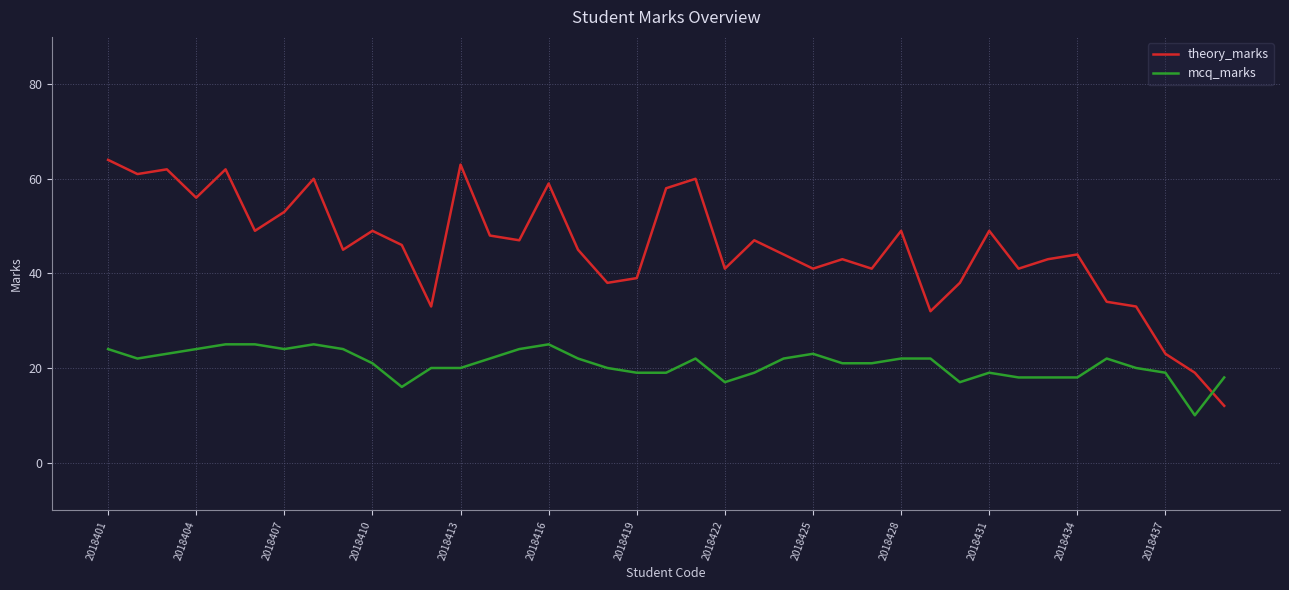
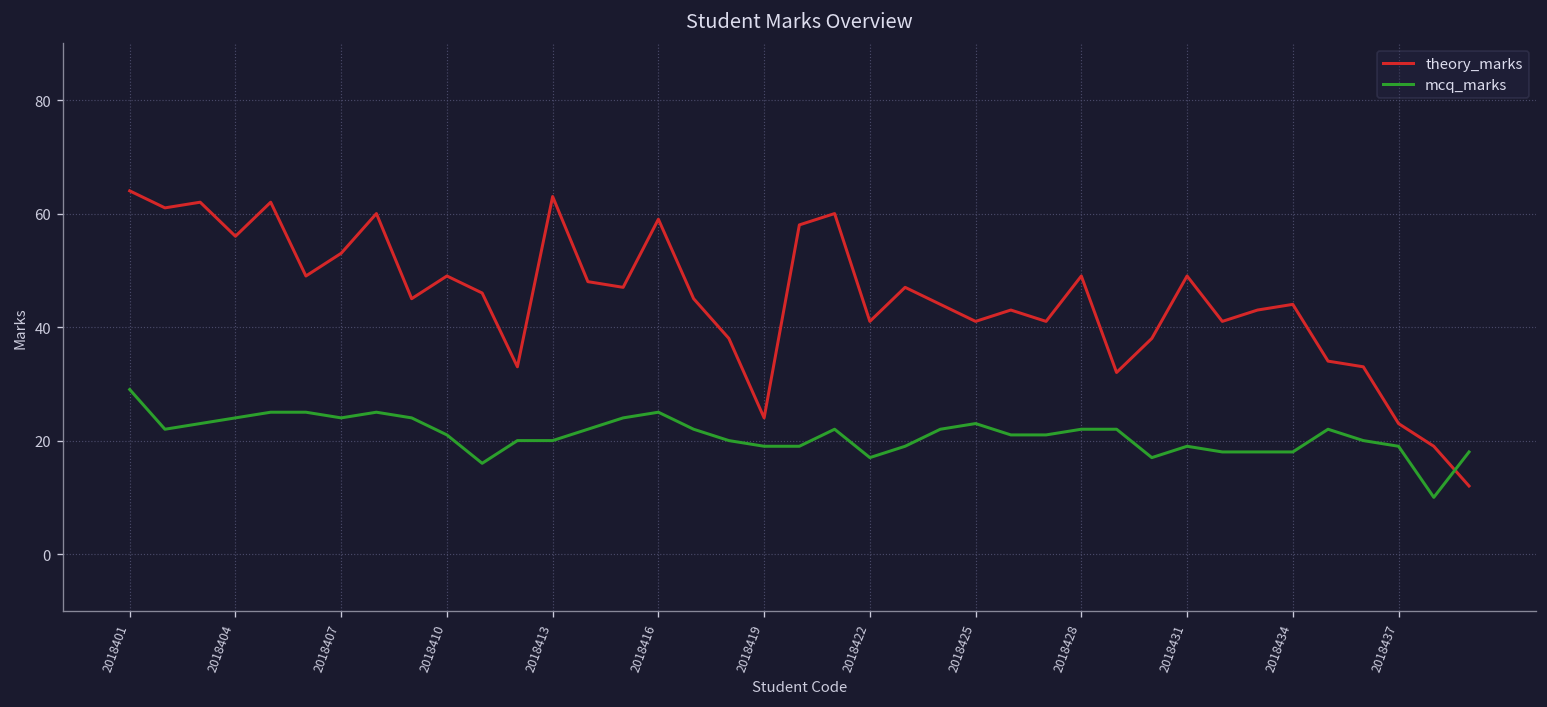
mcq_marks, 2018401: 24 -> 29
theory_marks, 2018419: 39 -> 24
